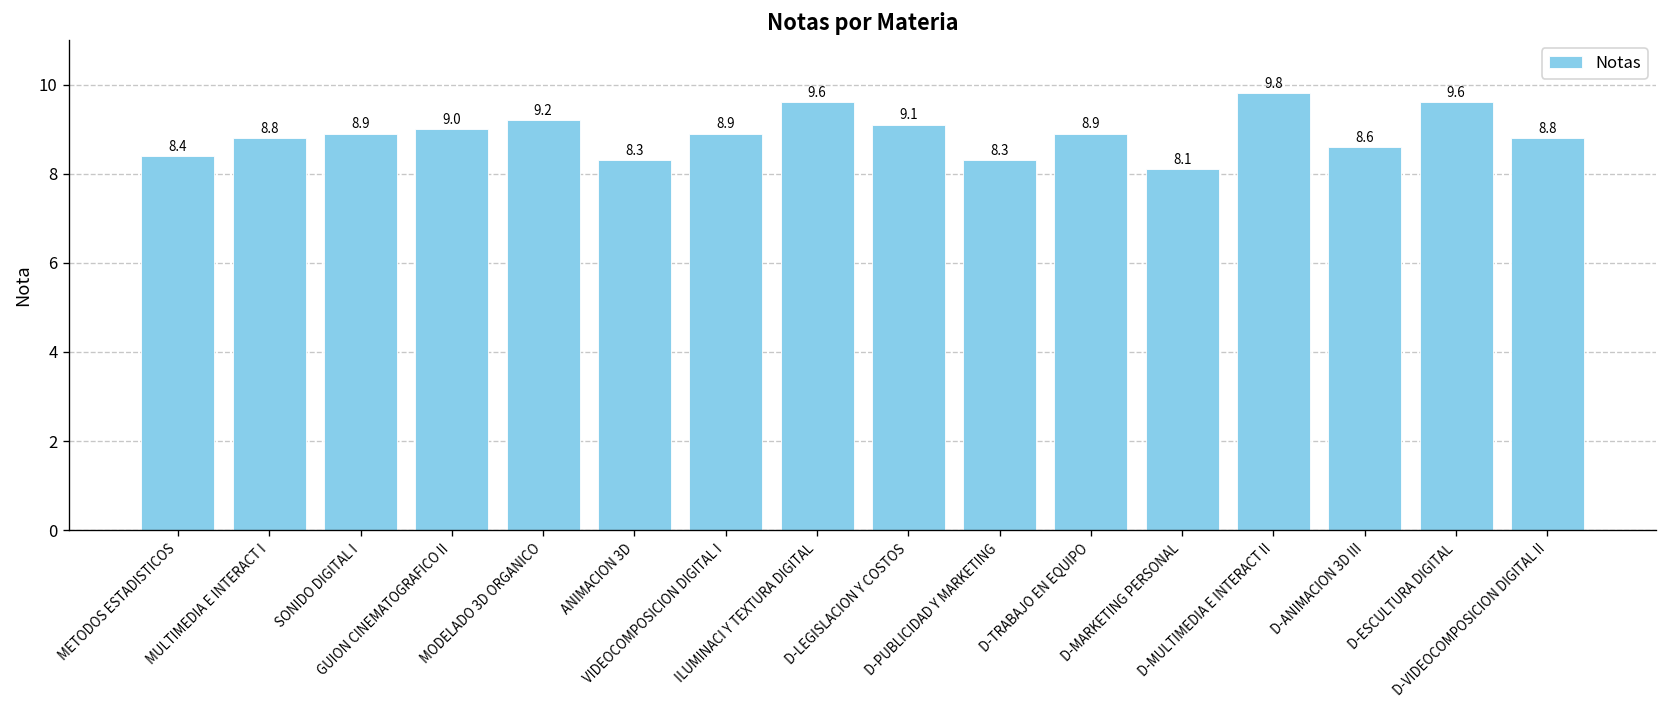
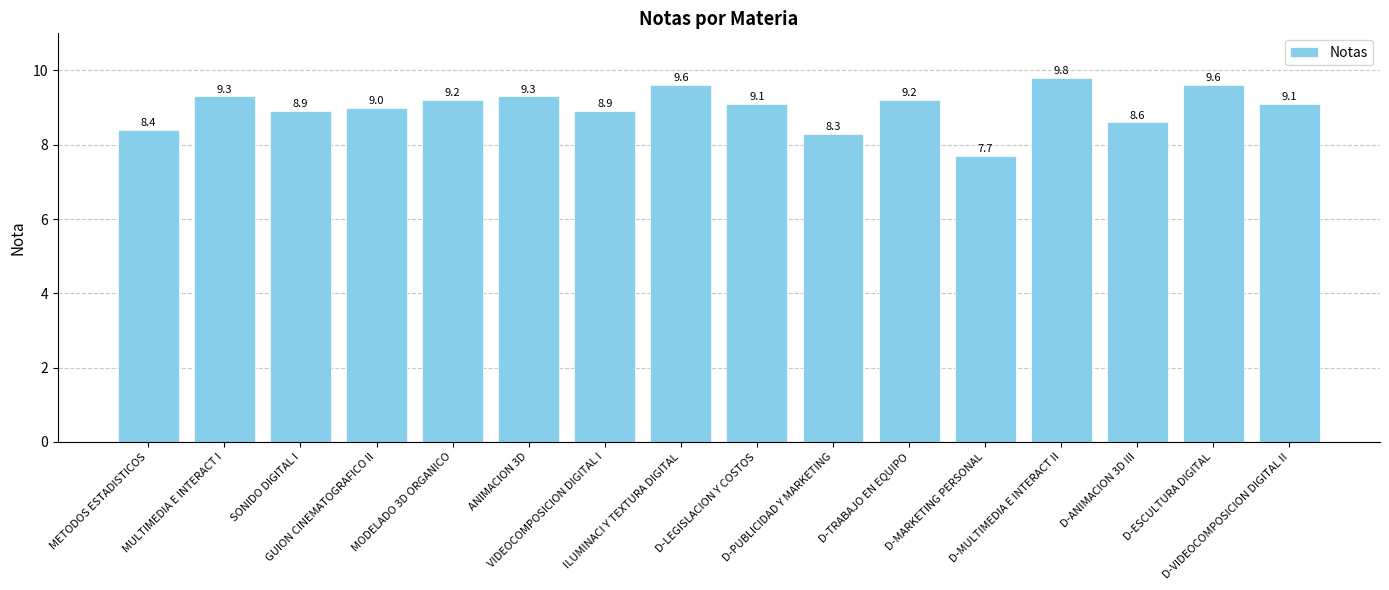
MULTIMEDIA E INTERACT I: 8.8 -> 9.3
ANIMACION 3D: 8.3 -> 9.3
D-TRABAJO EN EQUIPO: 8.9 -> 9.2
D-MARKETING PERSONAL: 8.1 -> 7.7
D-VIDEOCOMPOSICION DIGITAL II: 8.8 -> 9.1
